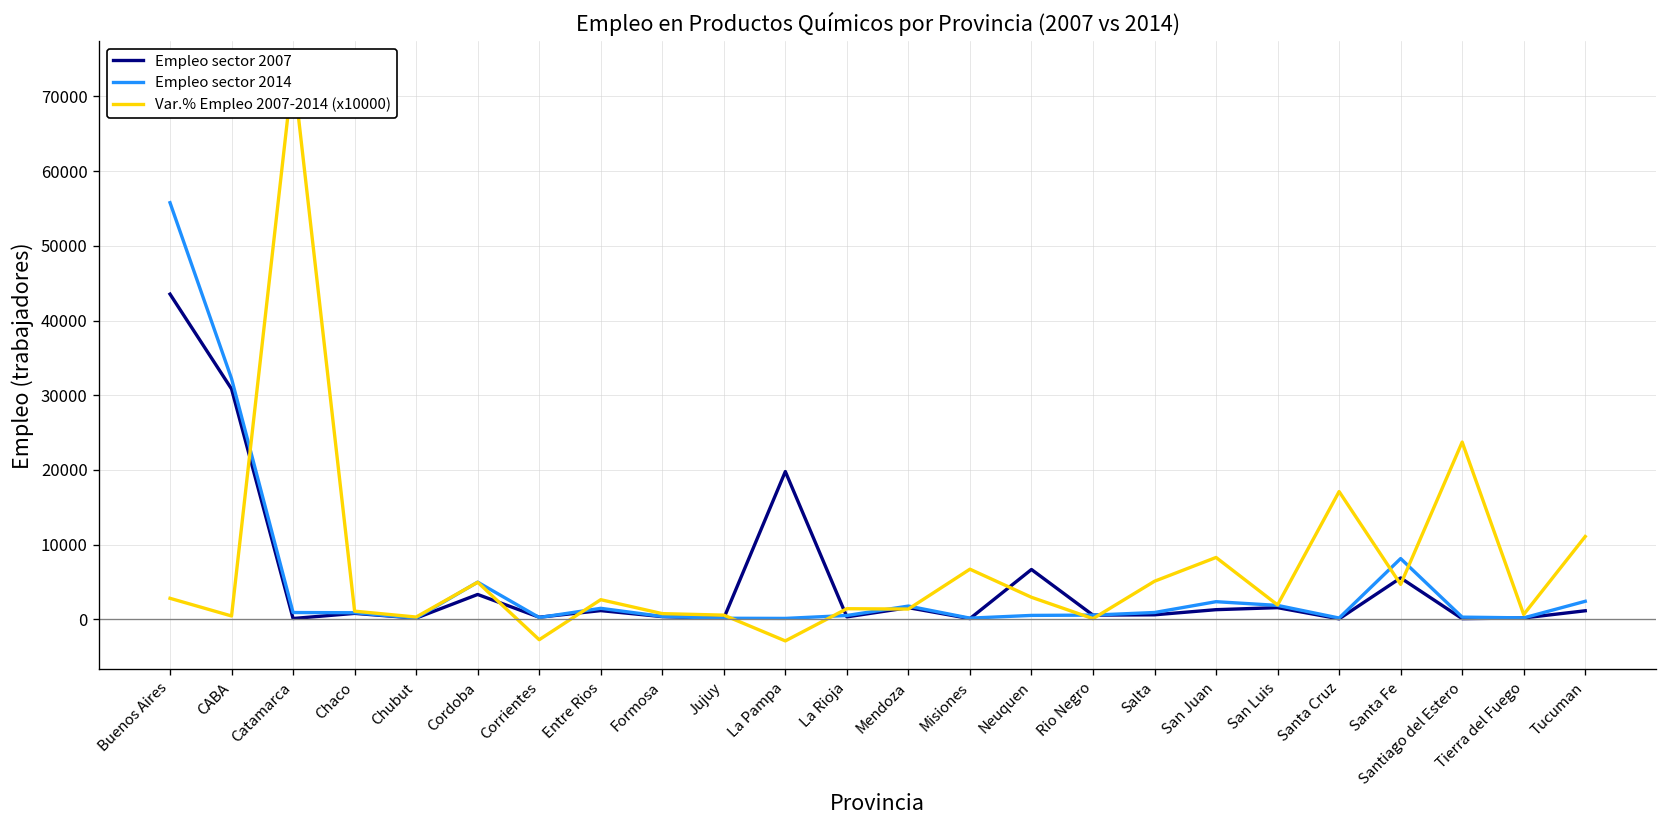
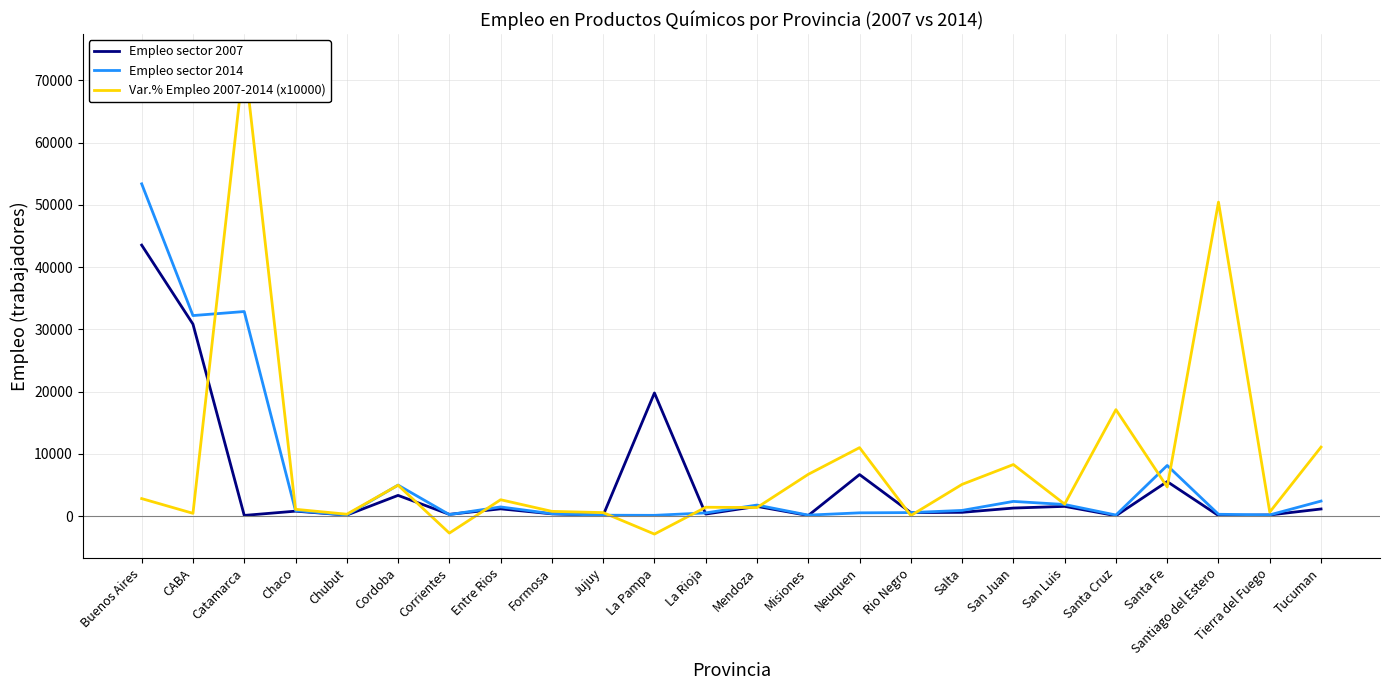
Empleo sector 2014, Buenos Aires: 56000 -> 53000
Empleo sector 2014, Catamarca: 1000 -> 33000
Var.% Empleo 2007-2014 (x10000), Neuquen: 3000 -> 11000
Var.% Empleo 2007-2014 (x10000), Santiago del Estero: 24000 -> 50000
